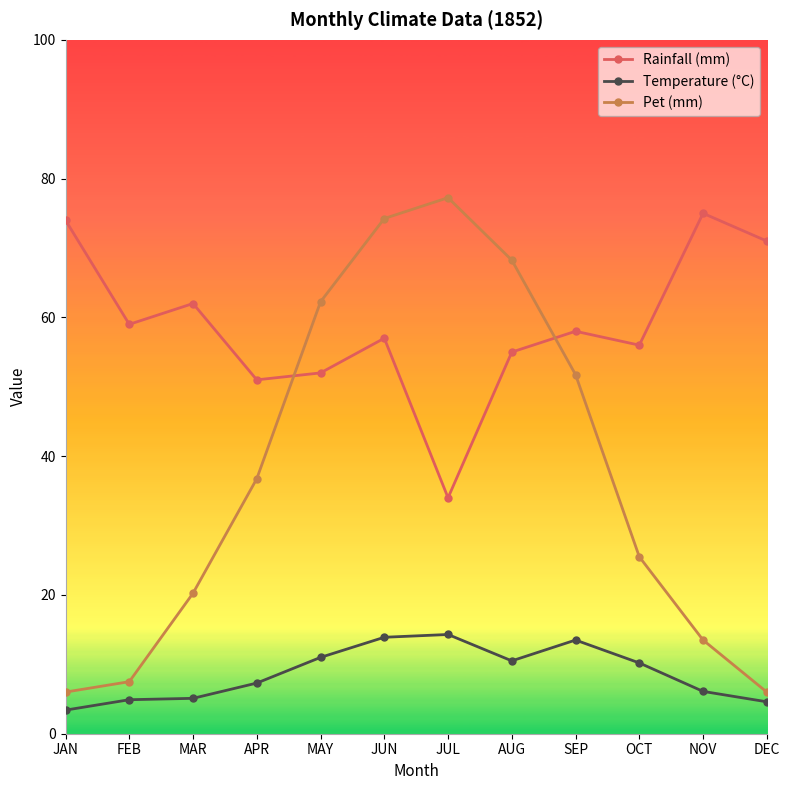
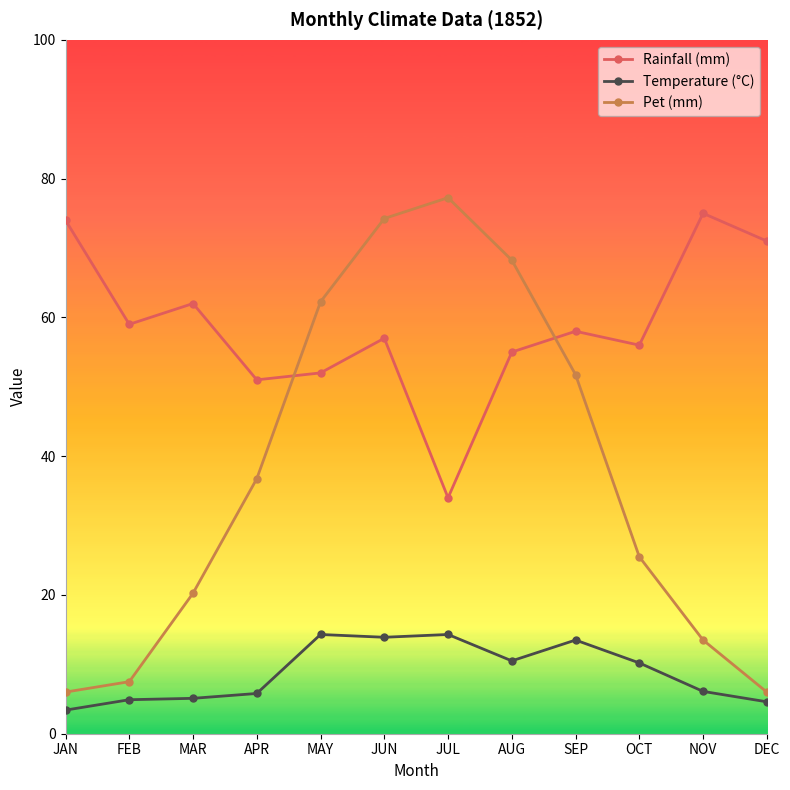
Temperature (°C), APR: 7 -> 6
Temperature (°C), MAY: 11 -> 14
